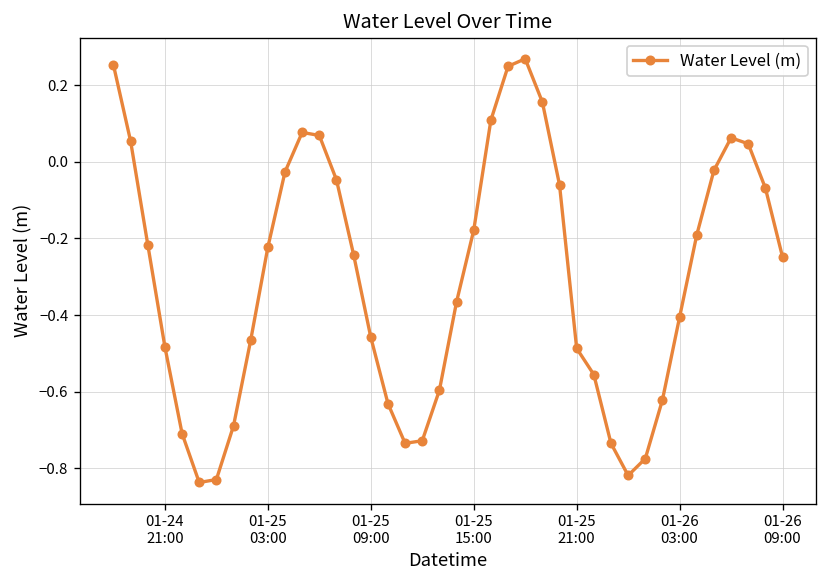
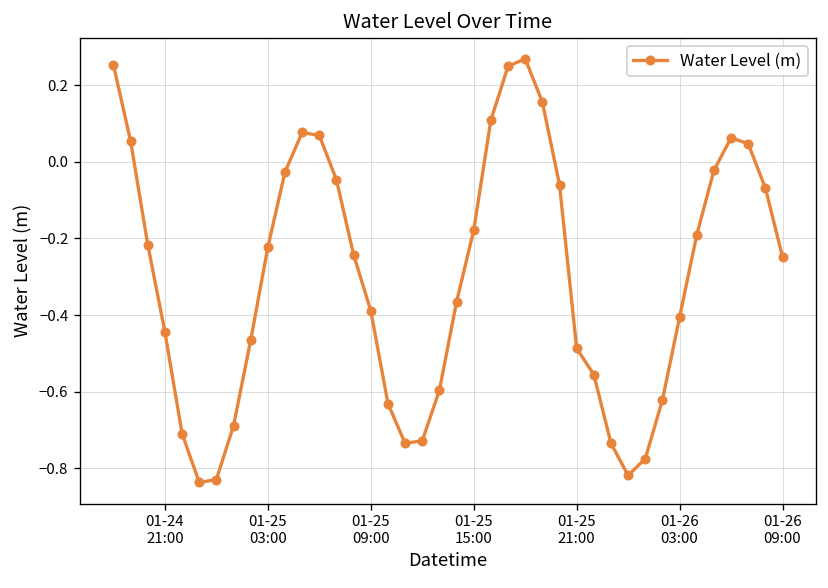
01-24 21:00: -0.48 -> -0.44
01-25 09:00: -0.46 -> -0.39
